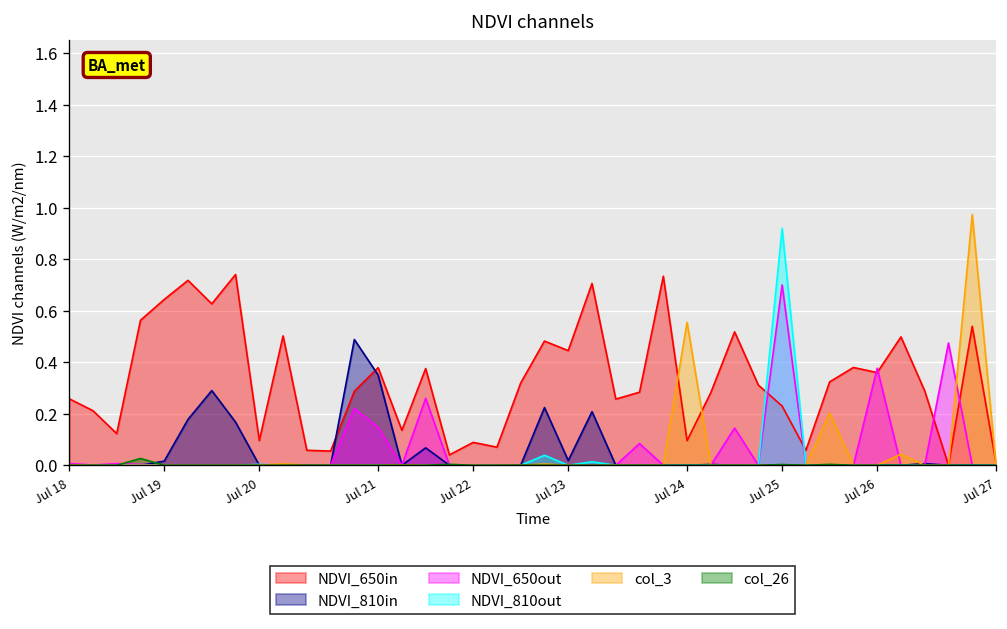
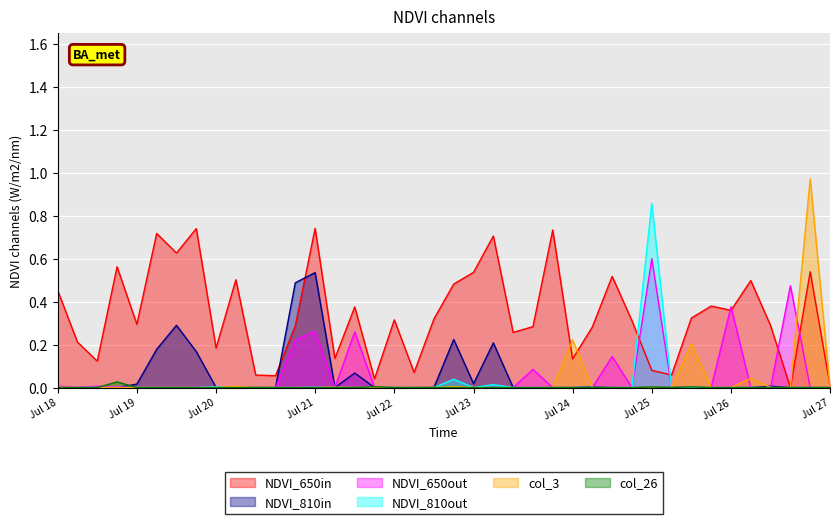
NDVI_650in, Jul 18: 0.26 -> 0.45
NDVI_650in, Jul 19: 0.64 -> 0.29
NDVI_650in, Jul 20: 0.10 -> 0.18
NDVI_650in, Jul 21: 0.38 -> 0.74
NDVI_810in, Jul 21: 0.35 -> 0.54
NDVI_650out, Jul 21: 0.15 -> 0.26
NDVI_650in, Jul 22: 0.09 -> 0.32
NDVI_650in, Jul 23: 0.45 -> 0.54
NDVI_650in, Jul 24: 0.10 -> 0.13
col_3, Jul 24: 0.56 -> 0.22
NDVI_650in, Jul 25: 0.23 -> 0.08
NDVI_650out, Jul 25: 0.7 -> 0.6
NDVI_810out, Jul 25: 0.92 -> 0.86
